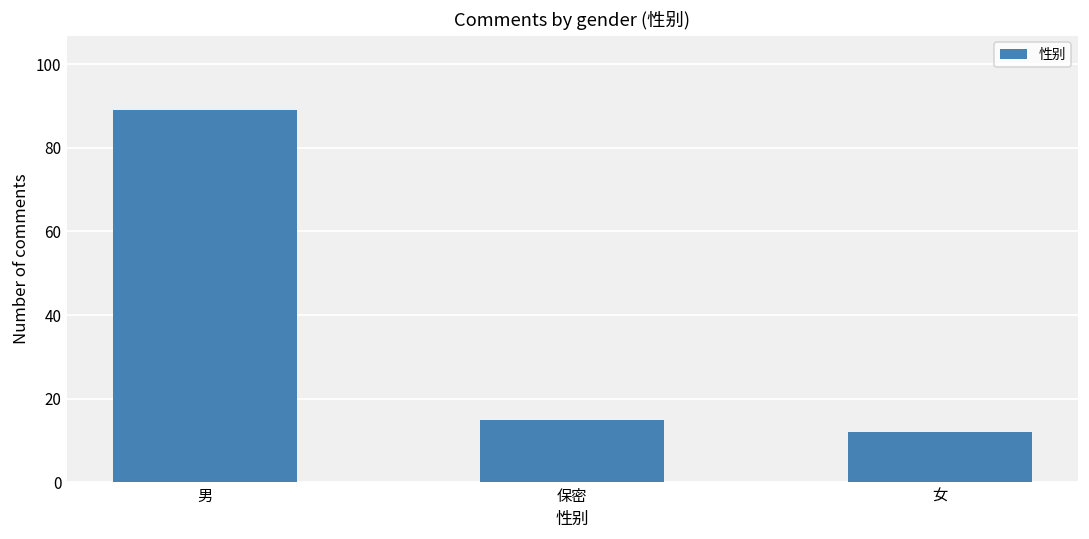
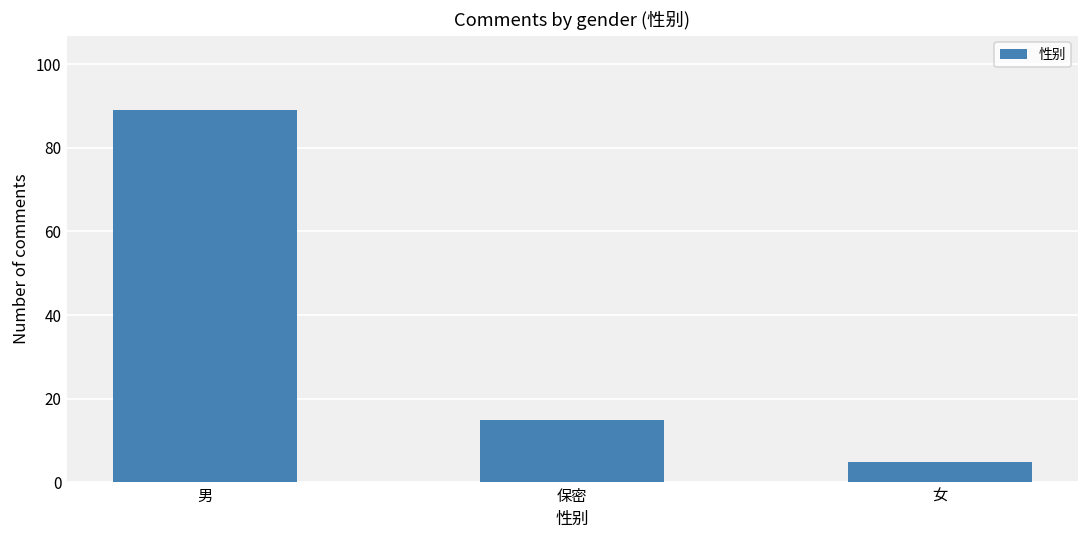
女: 12 -> 5
